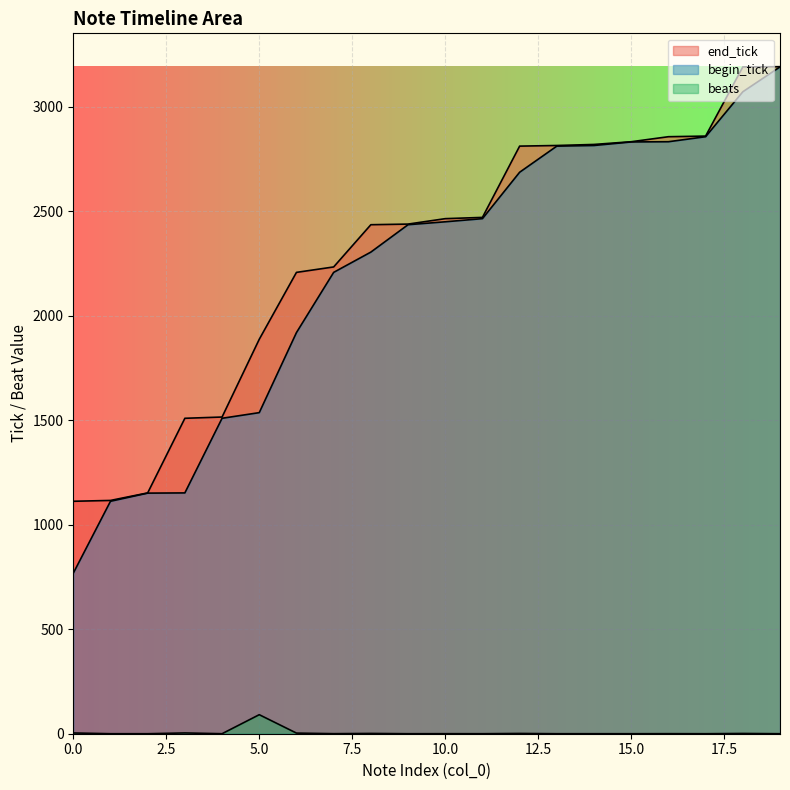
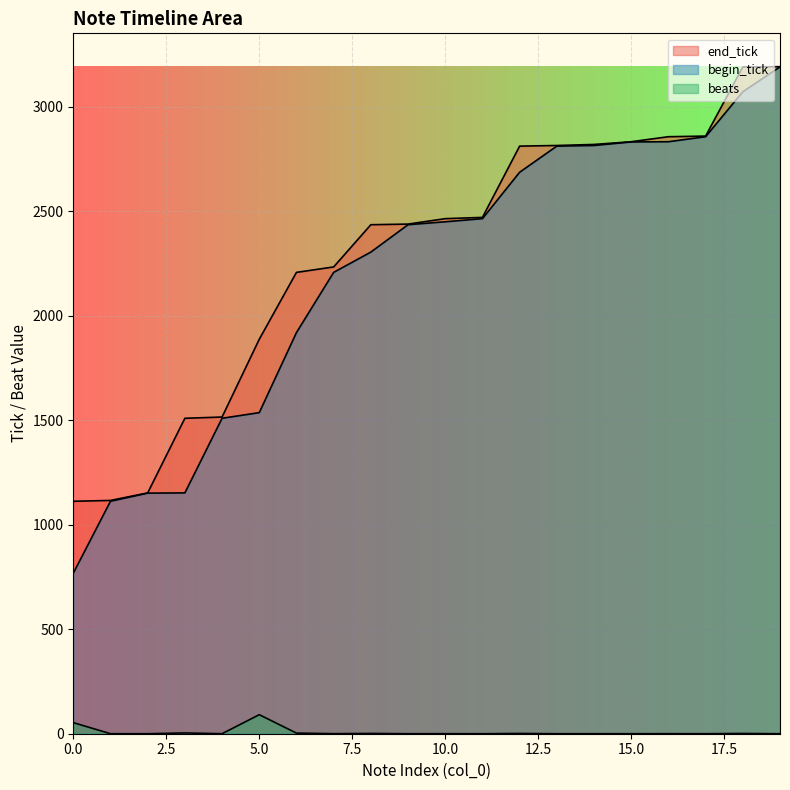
beats, 0.0: 0 -> 50
